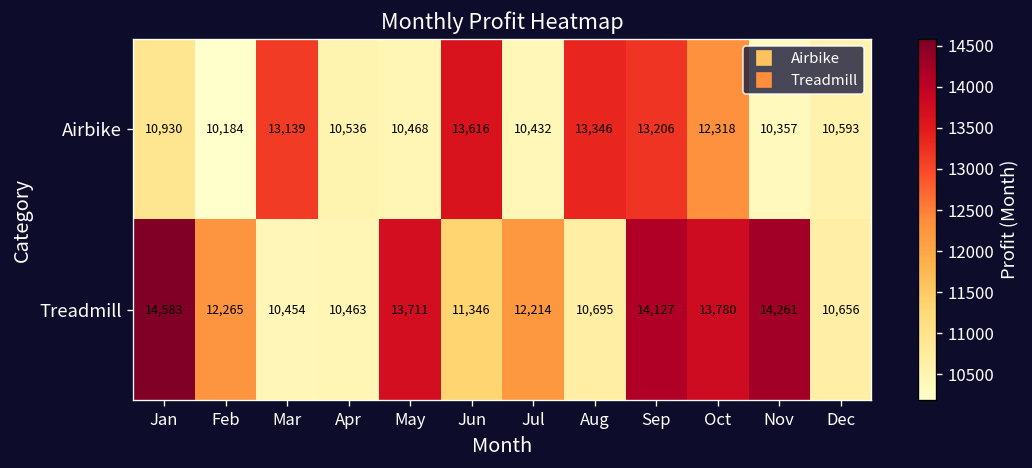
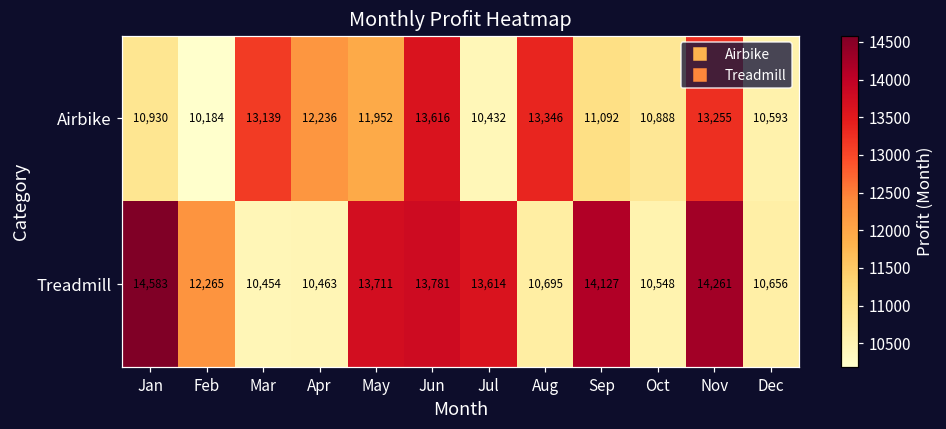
Airbike, Apr: 10,536 -> 12,236
Airbike, May: 10,468 -> 11,952
Airbike, Sep: 13,206 -> 11,092
Airbike, Oct: 12,318 -> 10,888
Airbike, Nov: 10,357 -> 13,255
Treadmill, Jun: 11,346 -> 13,781
Treadmill, Jul: 12,214 -> 13,614
Treadmill, Oct: 13,780 -> 10,548
